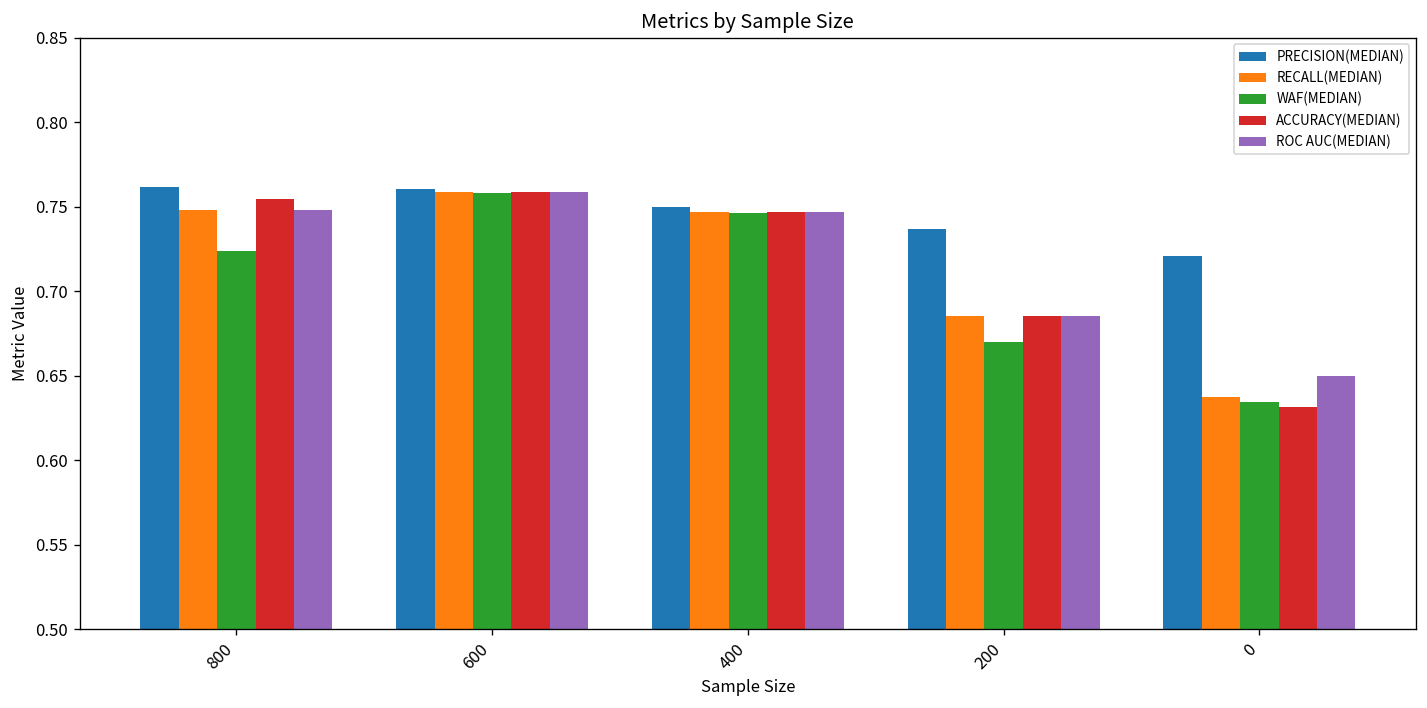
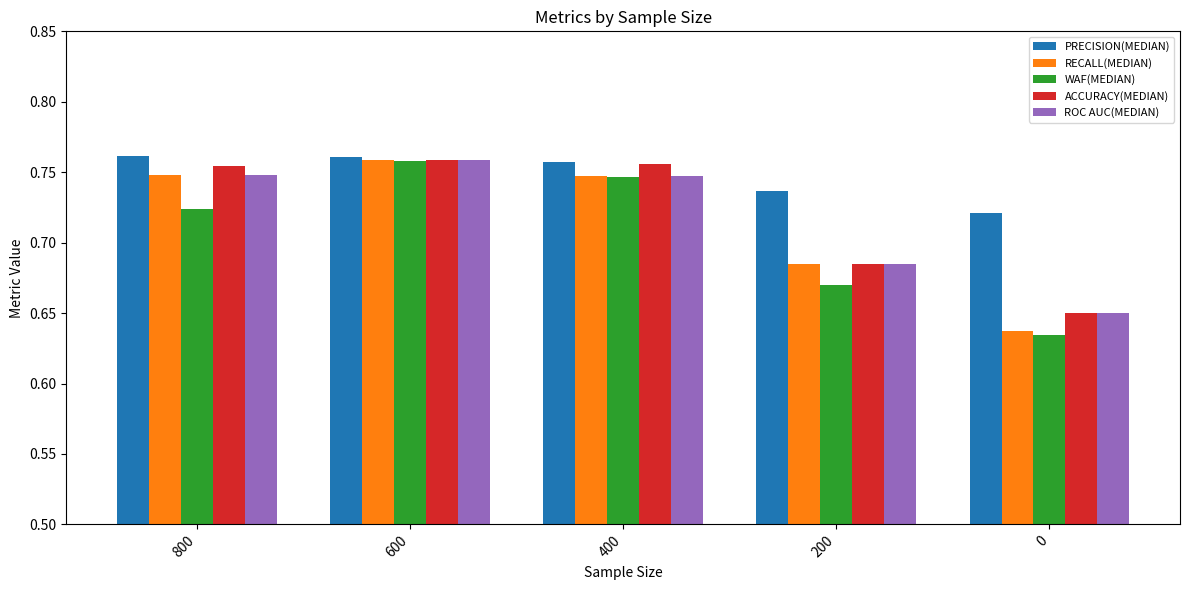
PRECISION(MEDIAN), 400: 0.750 -> 0.757
ACCURACY(MEDIAN), 400: 0.747 -> 0.756
ACCURACY(MEDIAN), 0: 0.631 -> 0.650
